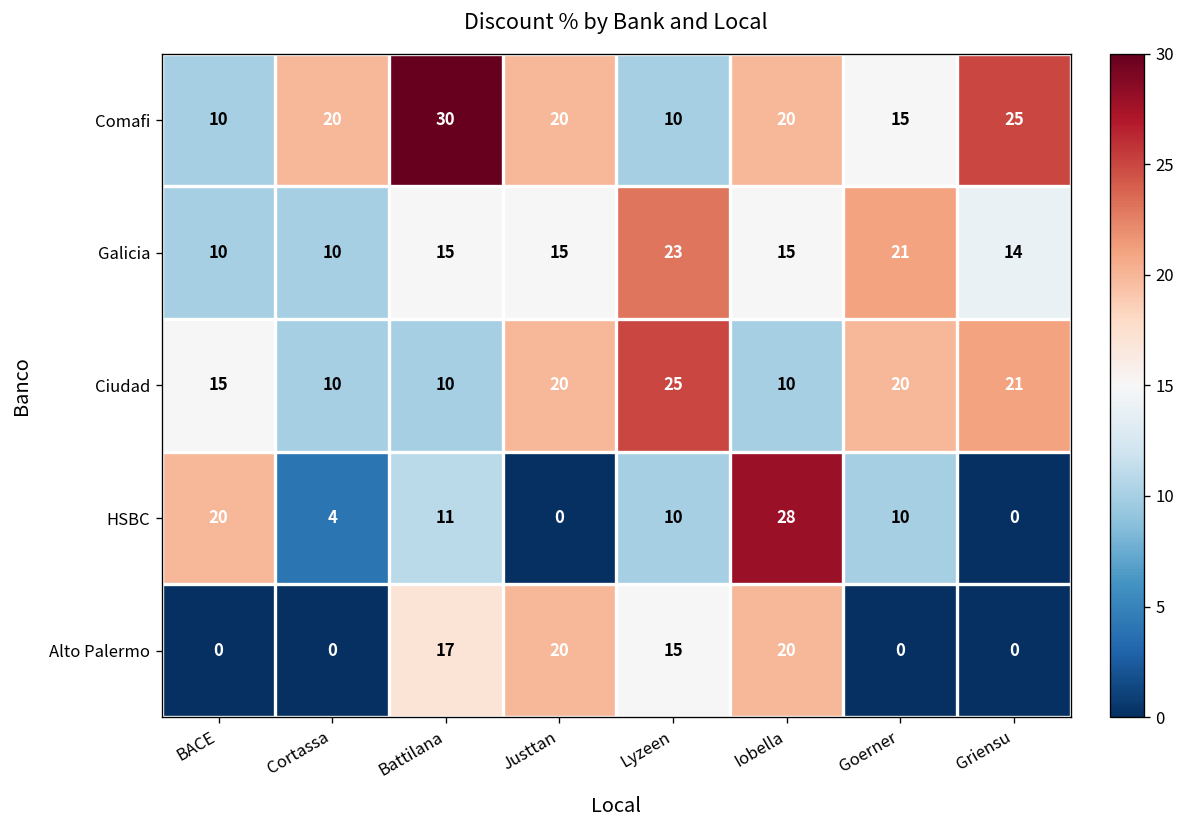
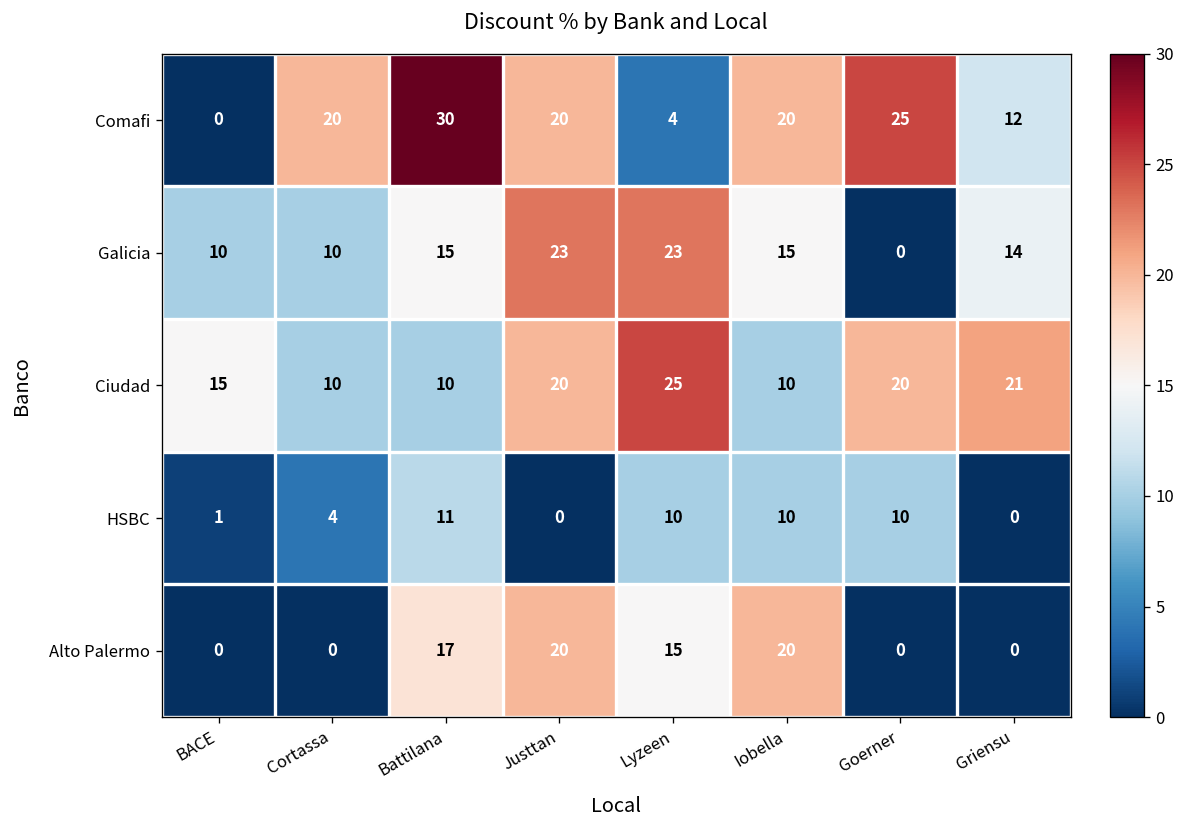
Comafi, BACE: 10 -> 0
Comafi, Lyzeen: 10 -> 4
Comafi, Goerner: 15 -> 25
Comafi, Griensu: 25 -> 12
Galicia, Justtan: 15 -> 23
Galicia, Goerner: 21 -> 0
HSBC, BACE: 20 -> 1
HSBC, Iobella: 28 -> 10
